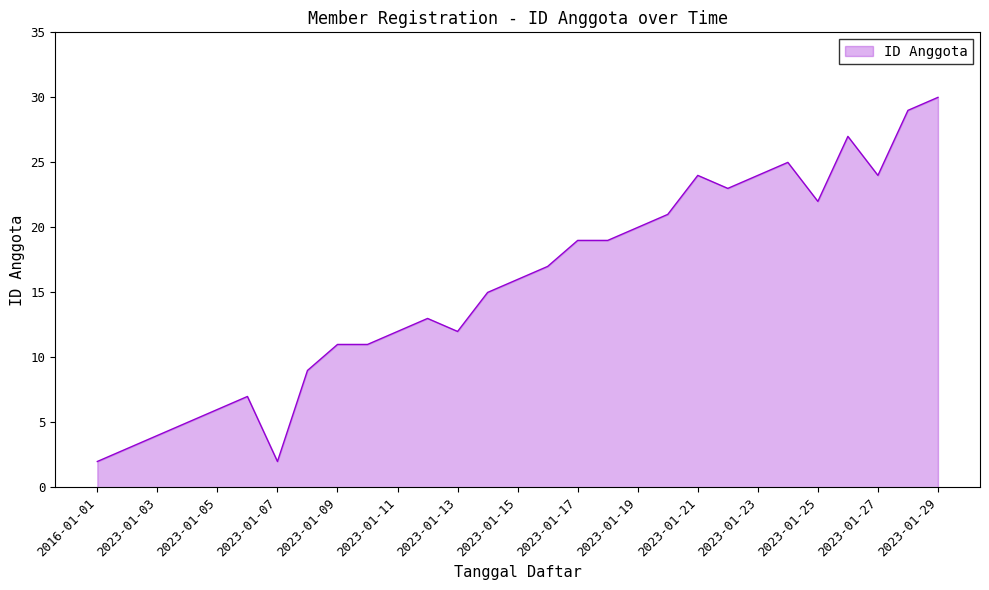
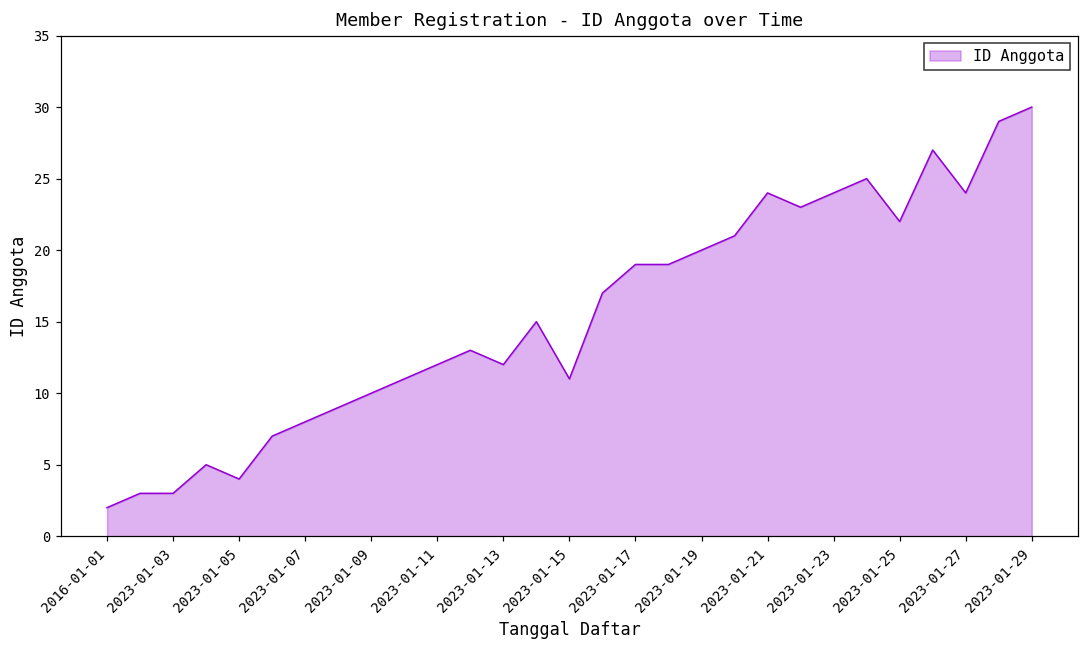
2023-01-03: 4 -> 3
2023-01-05: 6 -> 4
2023-01-07: 2 -> 8
2023-01-09: 11 -> 10
2023-01-15: 16 -> 11
